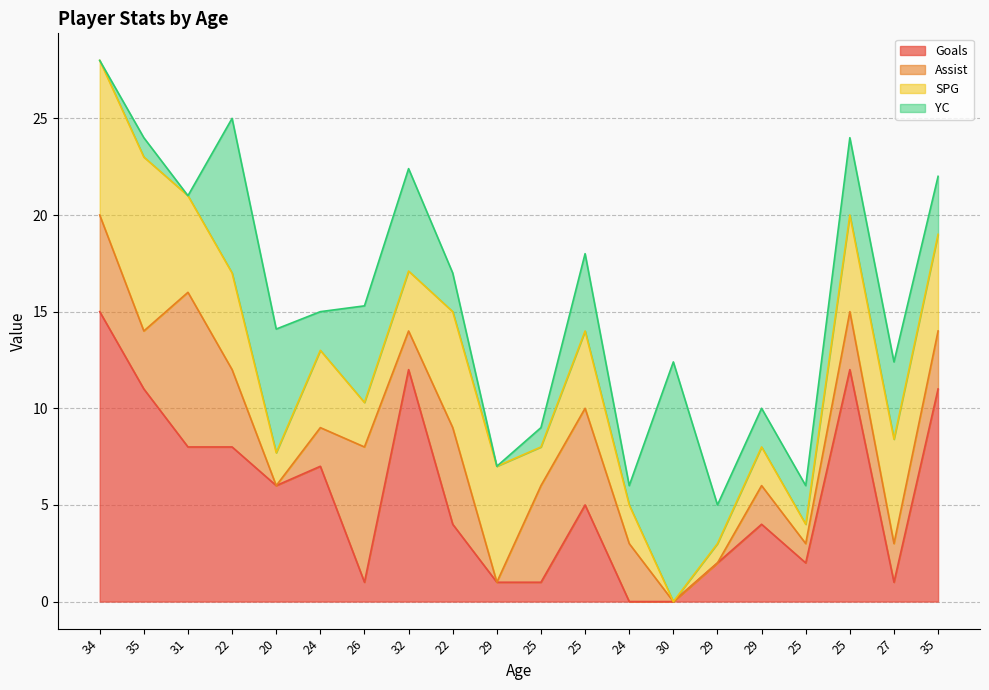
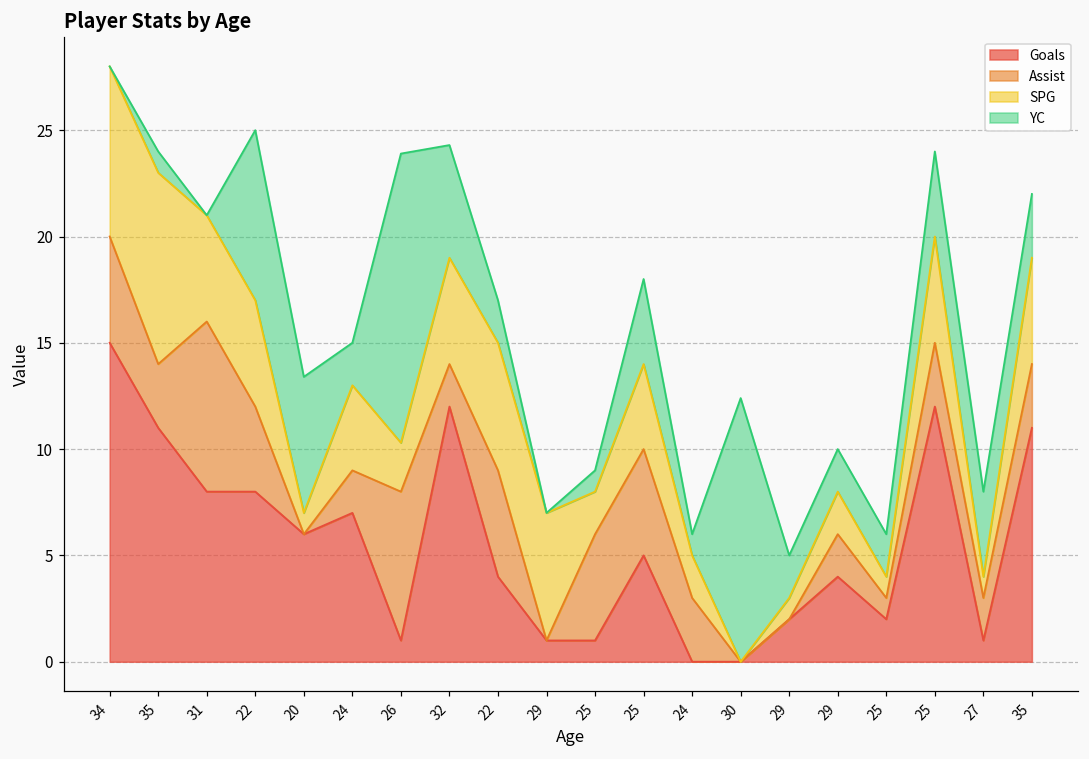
SPG, 20: 1.7 -> 1.0
YC, 26: 5.0 -> 13.6
SPG, 32: 3.1 -> 5.0
SPG, 27: 5.4 -> 1.0
